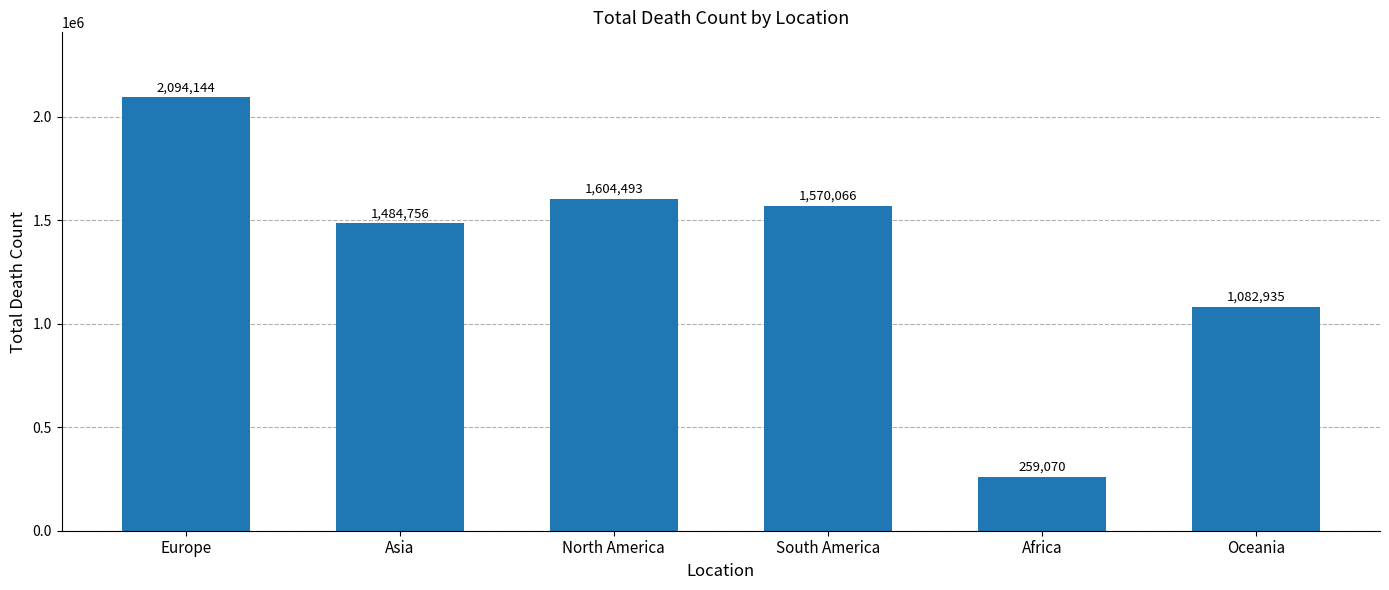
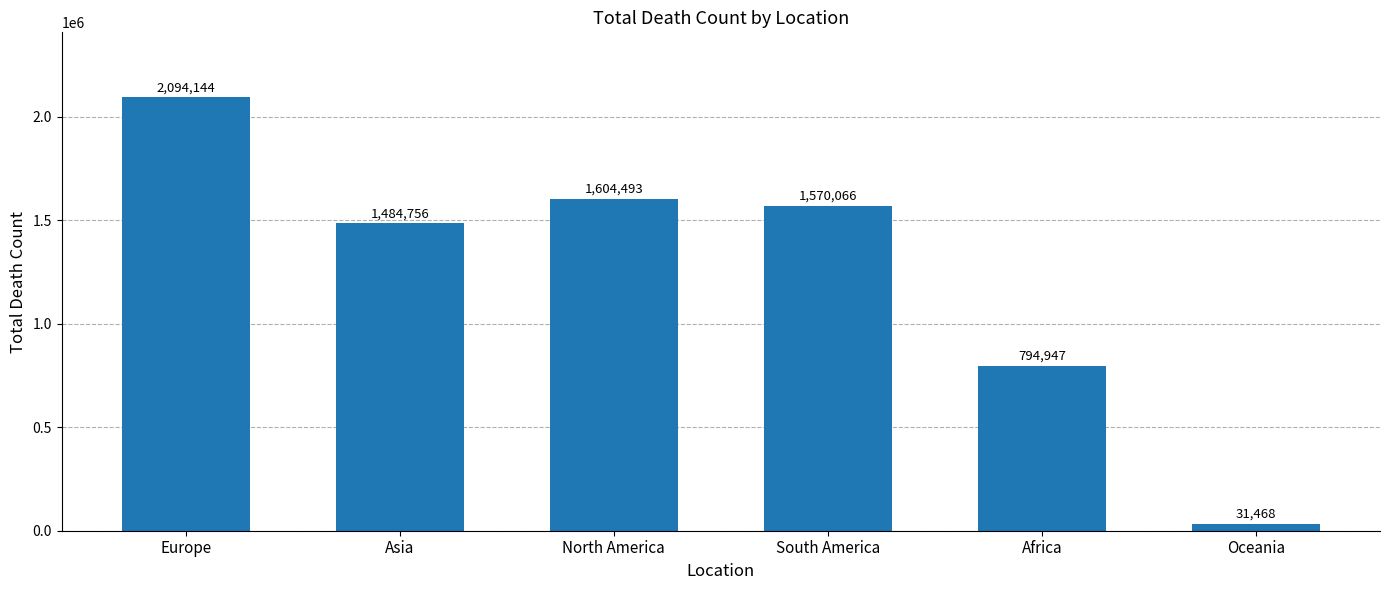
Africa: 259,070 -> 794,947
Oceania: 1,082,935 -> 31,468
